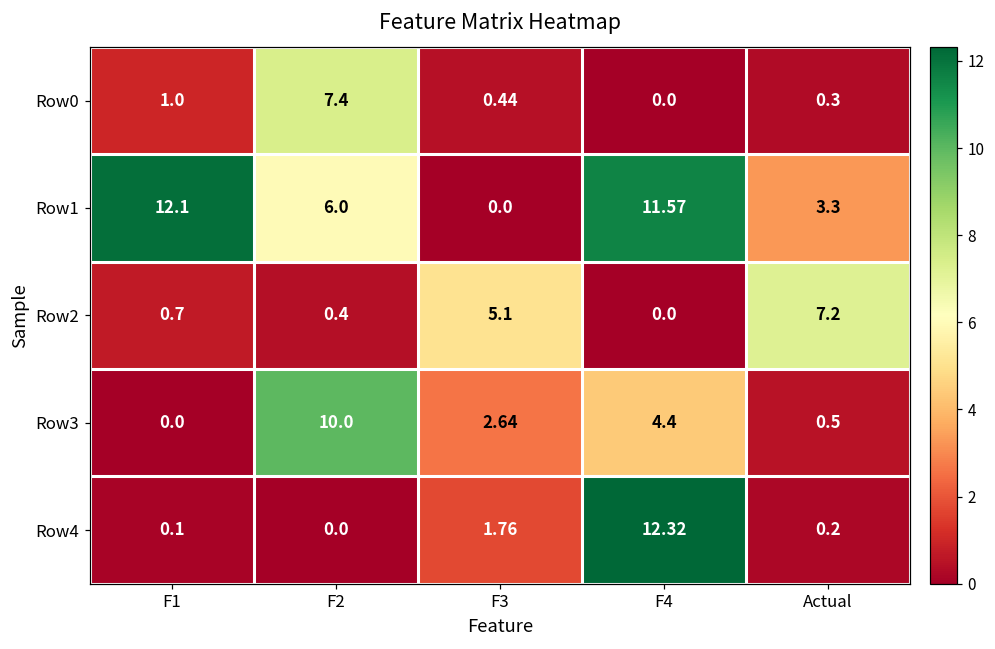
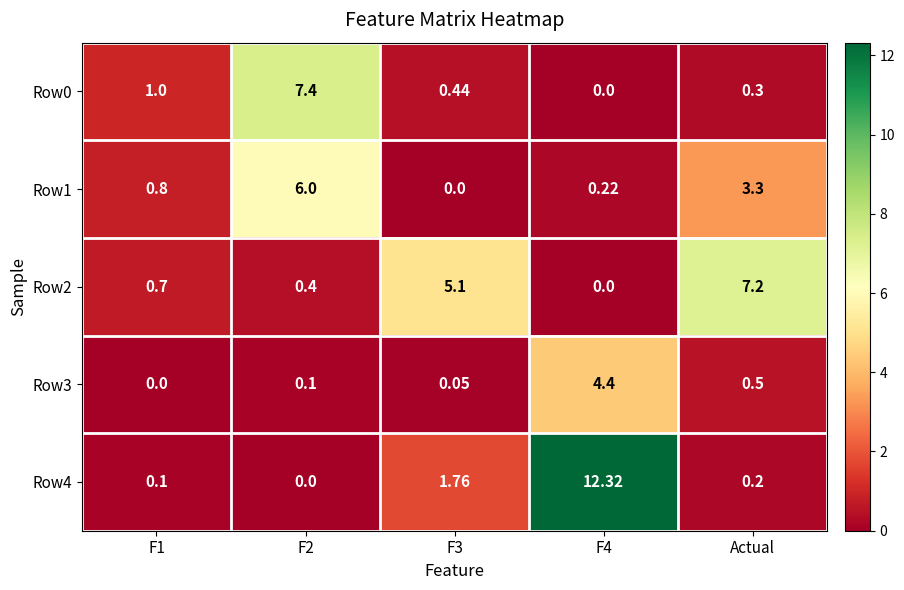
Row1, F1: 12.1 -> 0.8
Row1, F4: 11.57 -> 0.22
Row3, F2: 10.0 -> 0.1
Row3, F3: 2.64 -> 0.05
